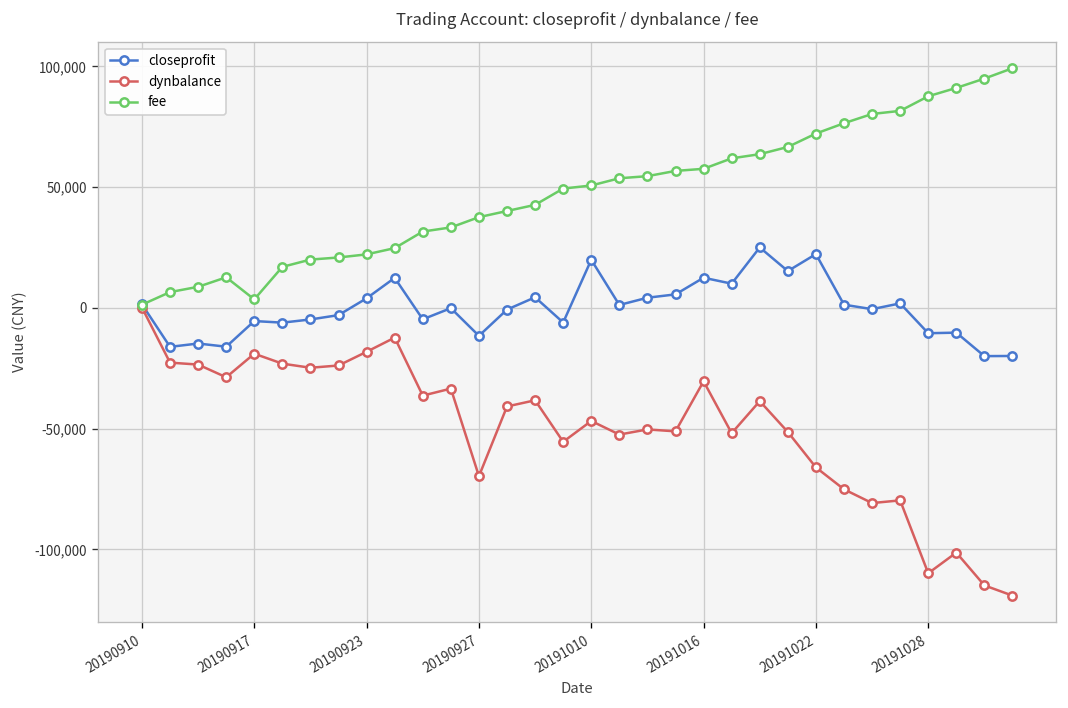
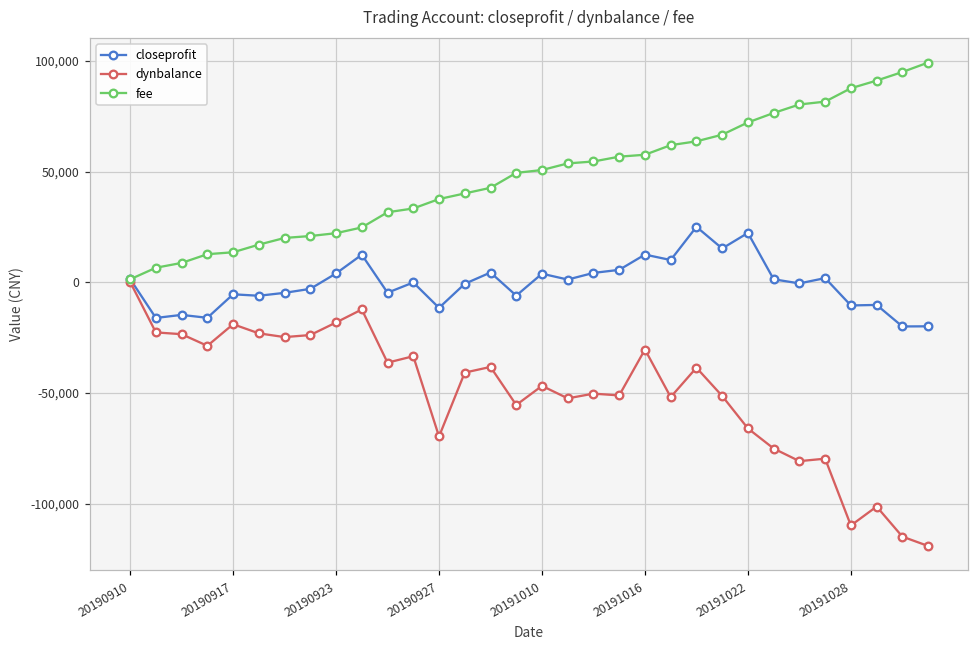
fee, 20190917: 4,000 -> 14,000
closeprofit, 20191010: 20,000 -> 4,000
